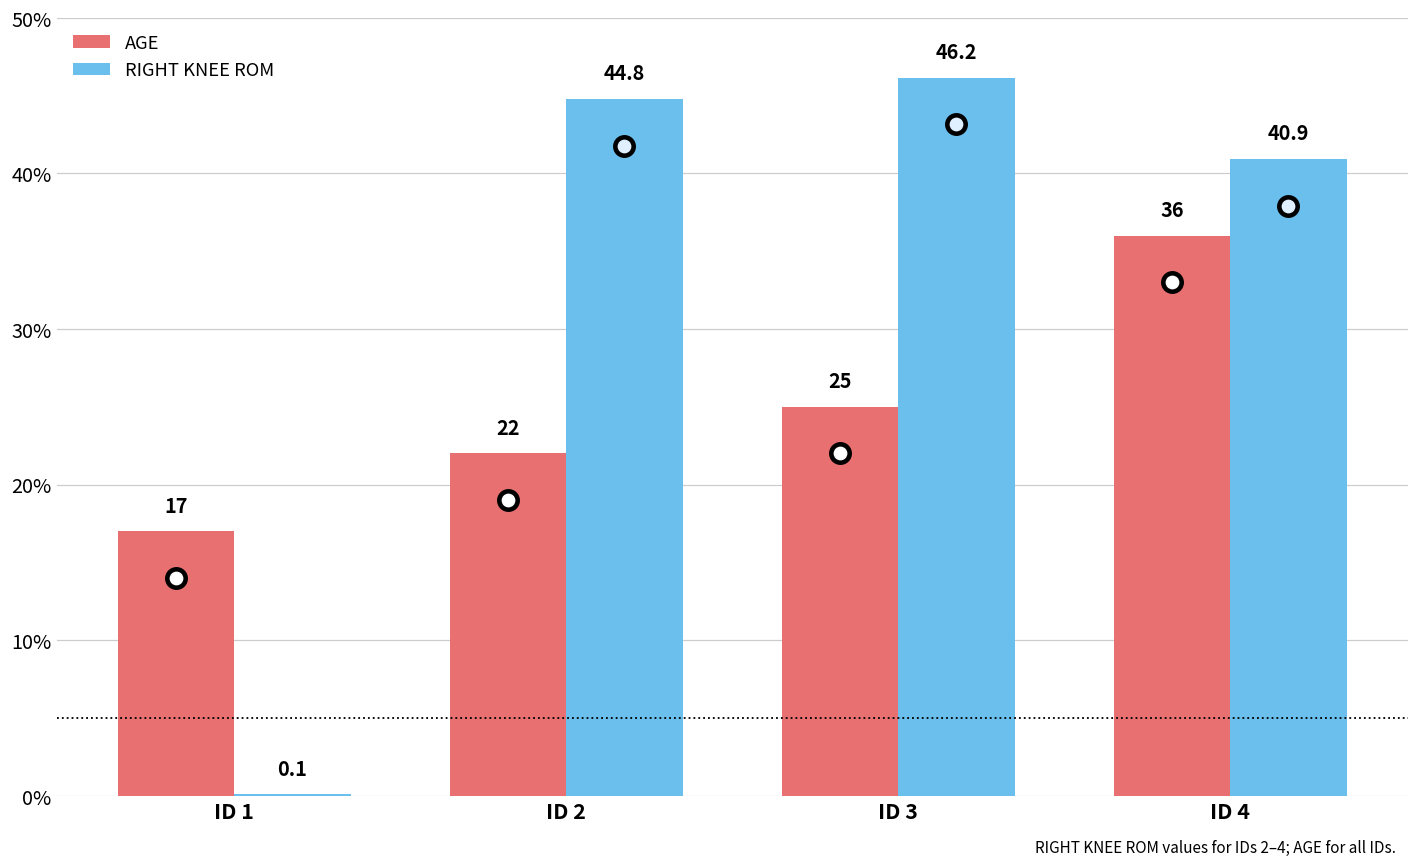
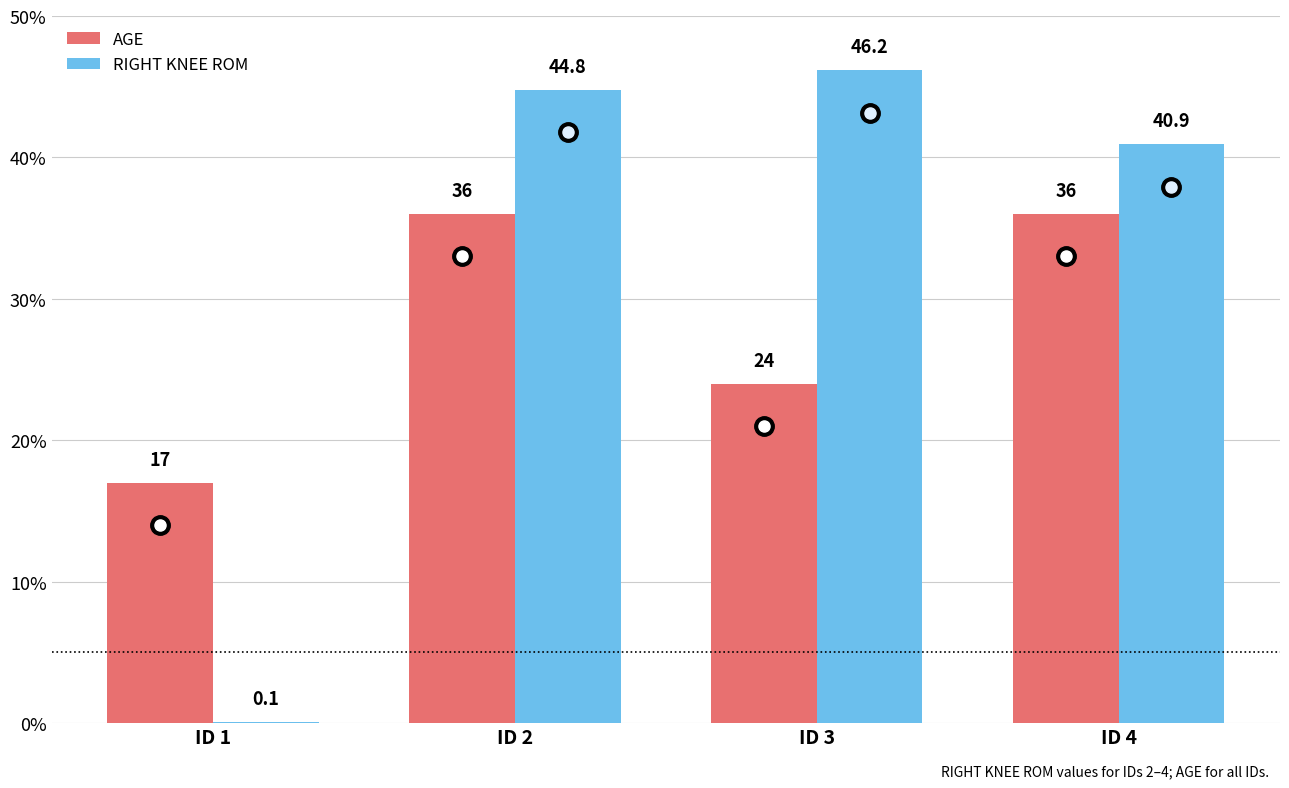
AGE, ID 2: 22 -> 36
AGE, ID 3: 25 -> 24
